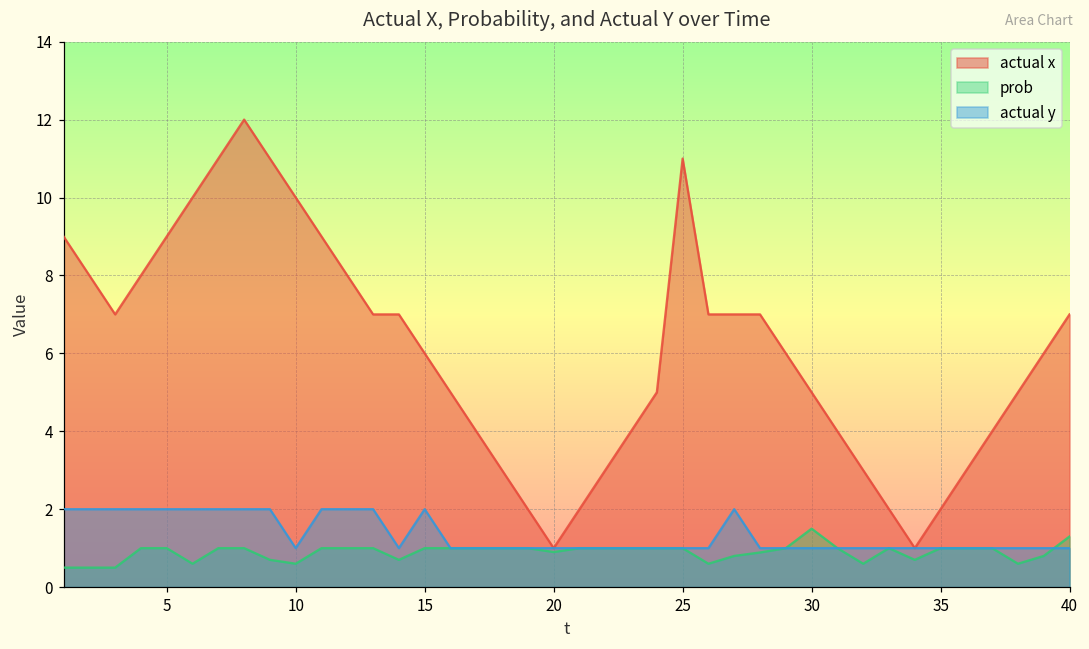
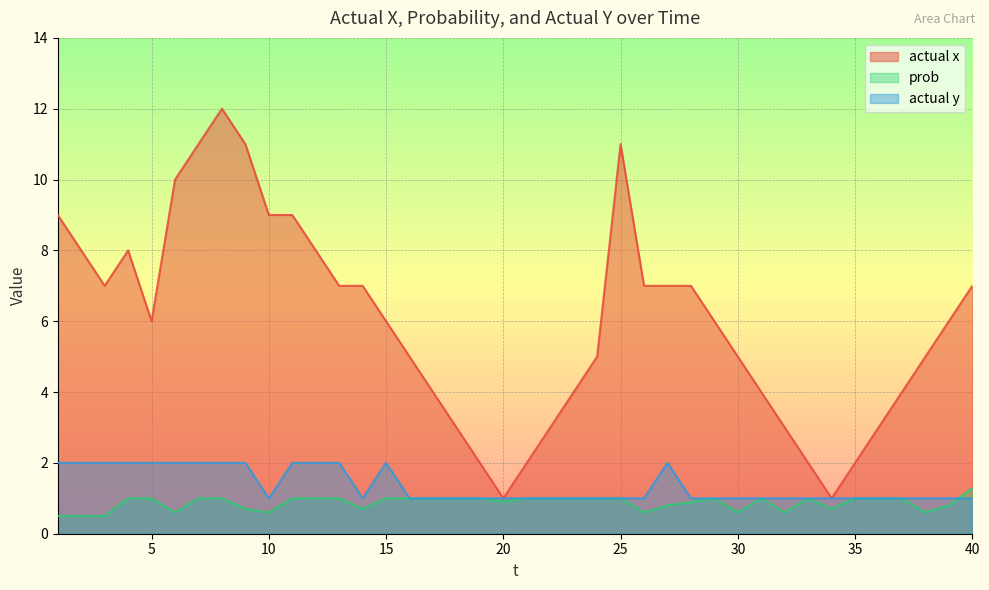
actual x, 5: 9 -> 6
actual x, 10: 10 -> 9
prob, 30: 1.5 -> 0.6
